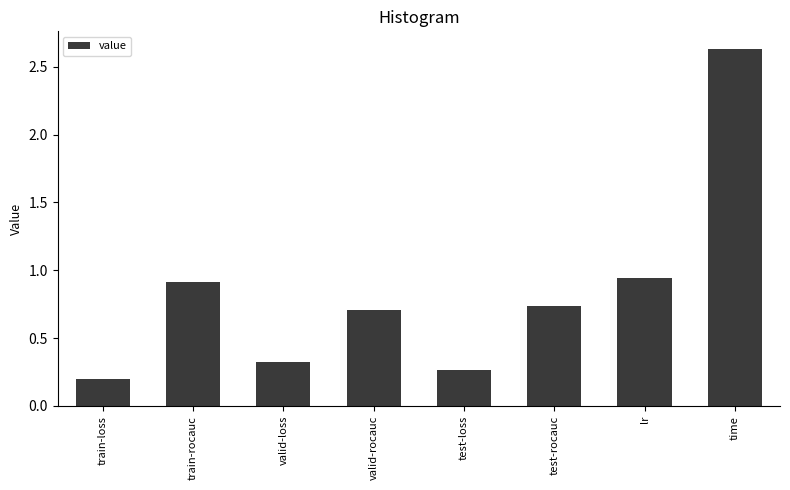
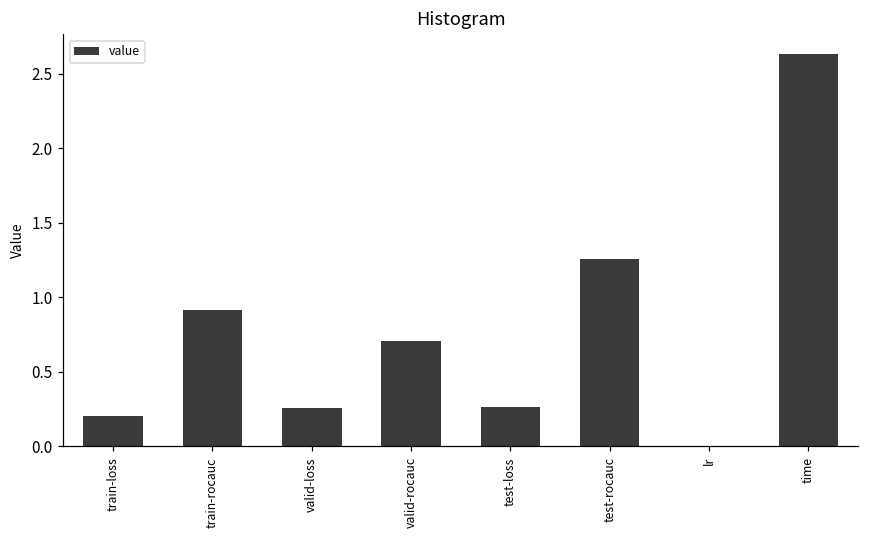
valid-loss: 0.33 -> 0.26
test-rocauc: 0.73 -> 1.26
lr: 0.95 -> 0.00
